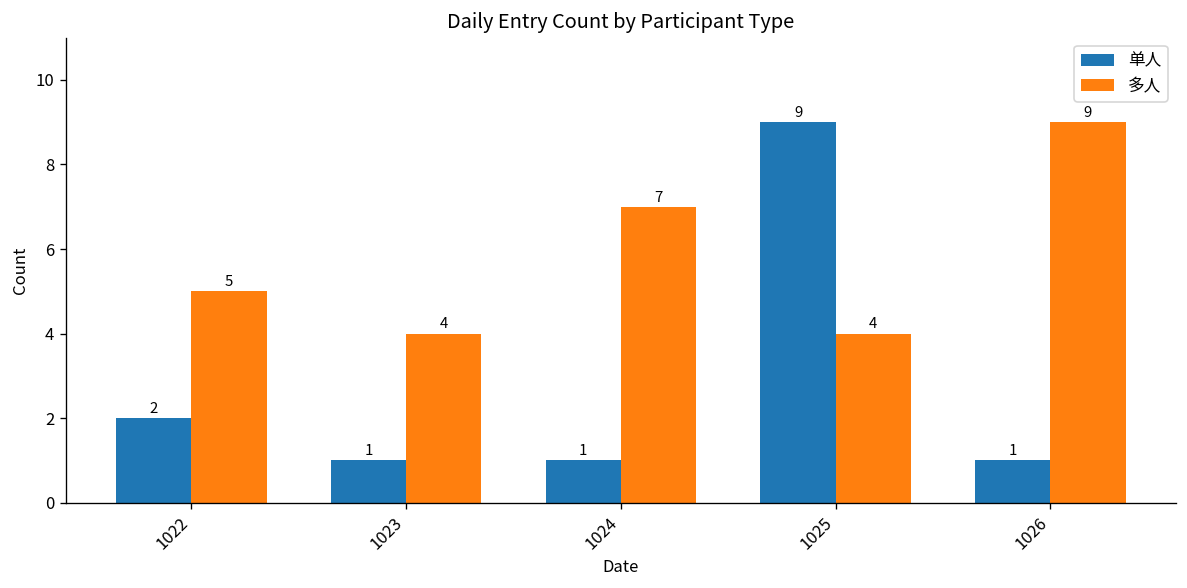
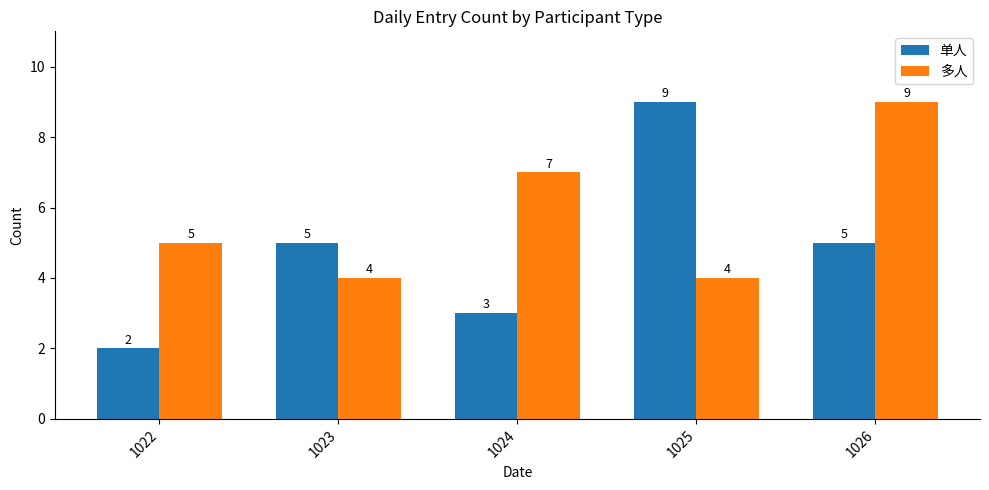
单人, 1023: 1 -> 5
单人, 1024: 1 -> 3
单人, 1026: 1 -> 5
